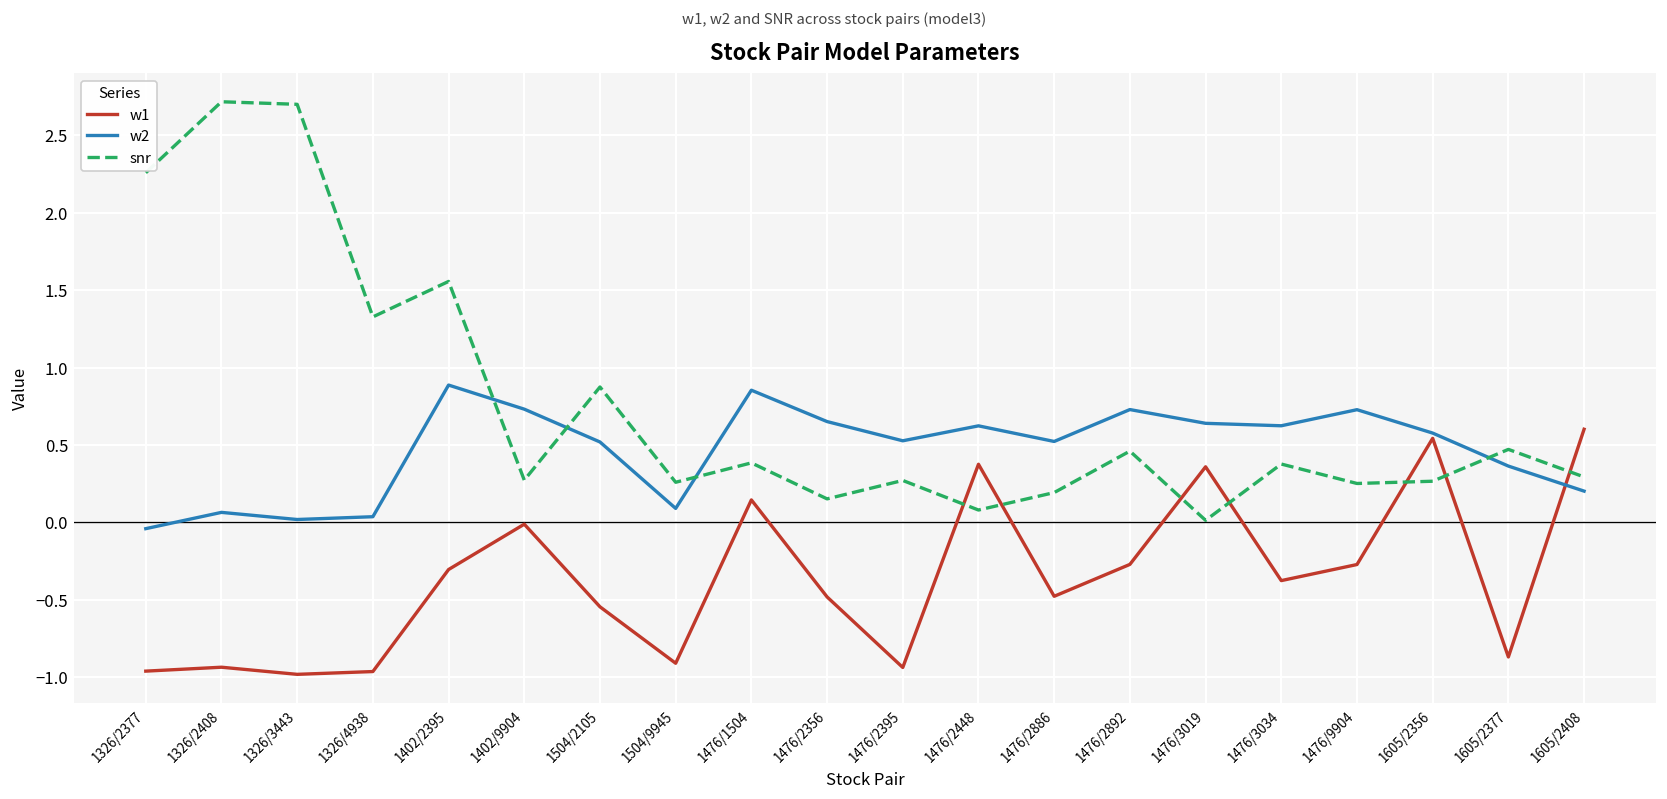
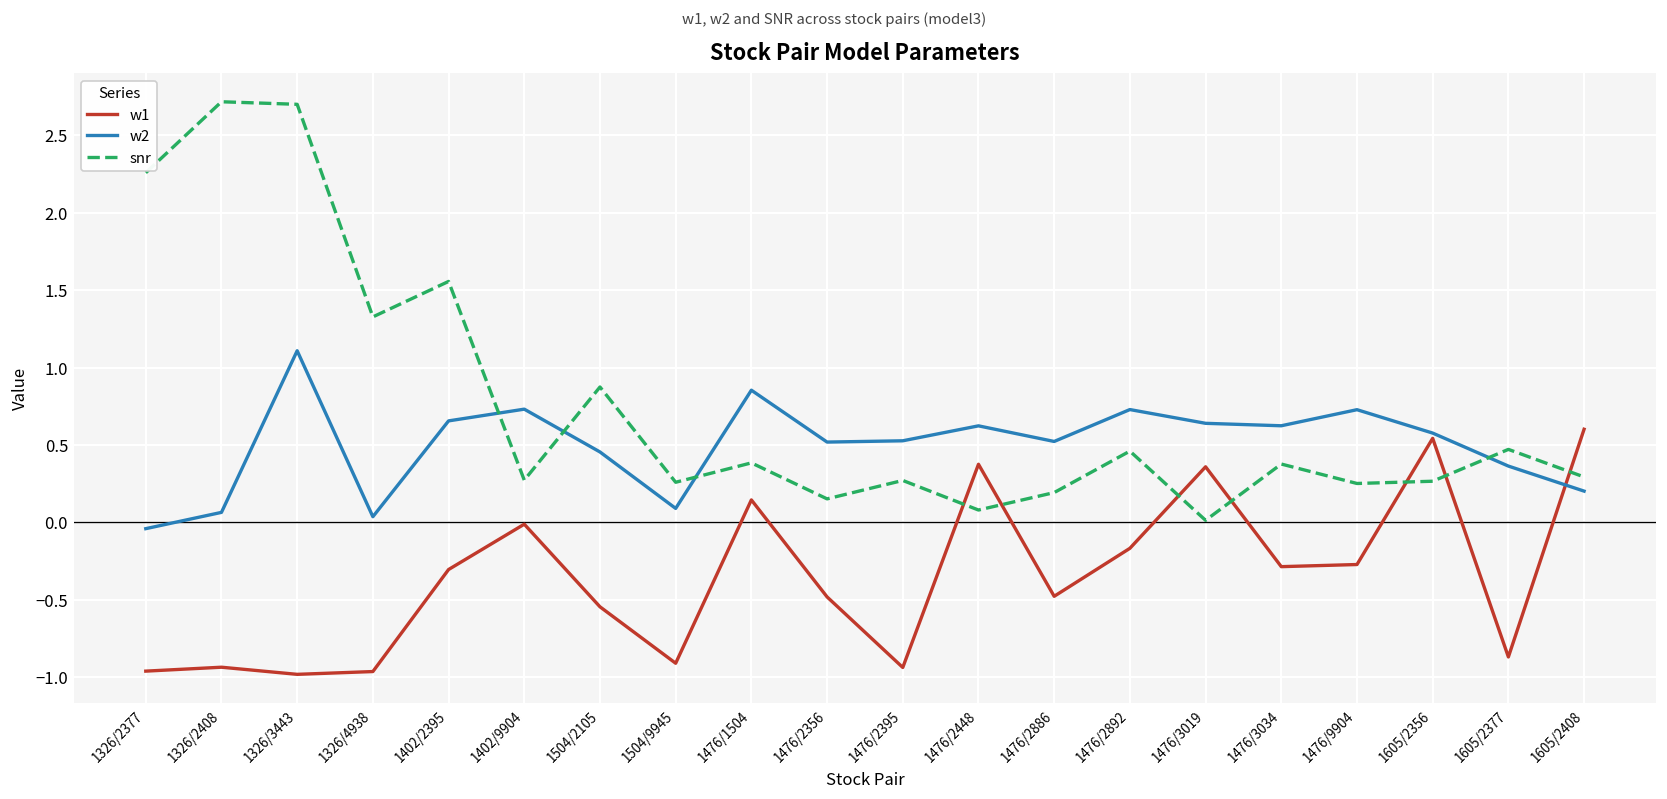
w2, 1326/3443: 0.02 -> 1.11
w2, 1402/2395: 0.89 -> 0.66
w2, 1504/2105: 0.52 -> 0.46
w2, 1476/2356: 0.65 -> 0.52
w1, 1476/2892: -0.27 -> -0.17
w1, 1476/3034: -0.38 -> -0.29
